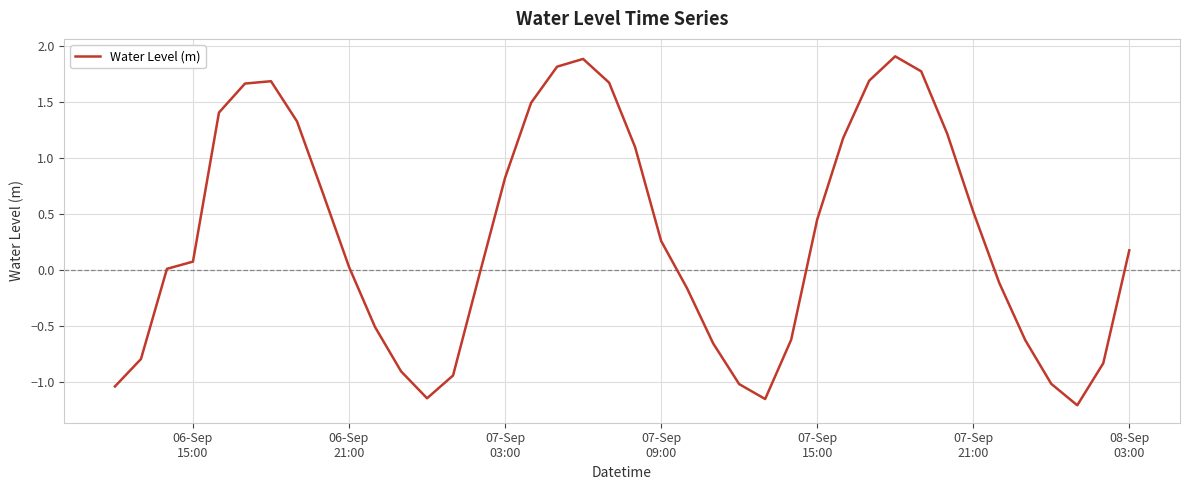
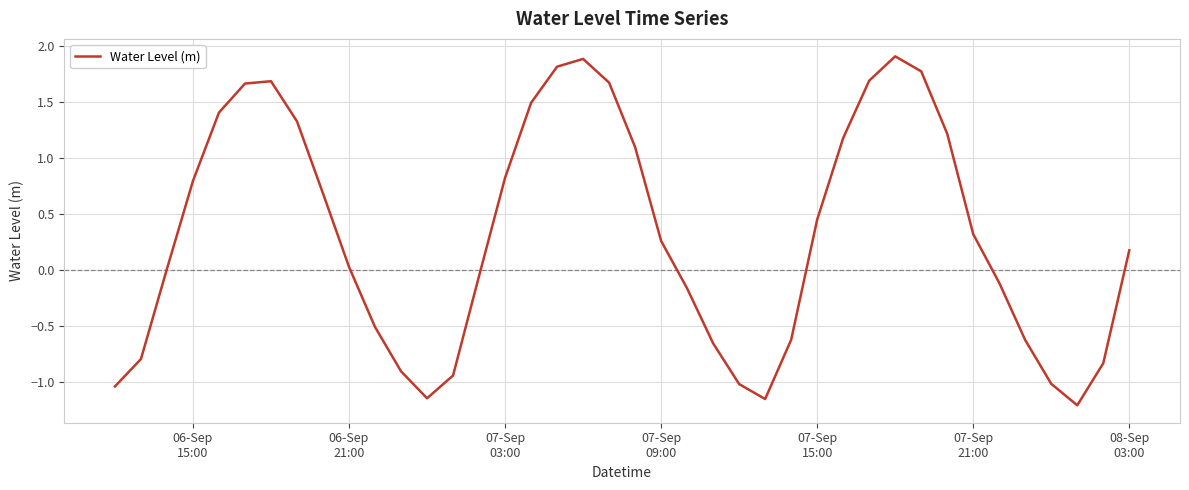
06-Sep 15:00: 0.08 -> 0.80
07-Sep 21:00: 0.53 -> 0.32
